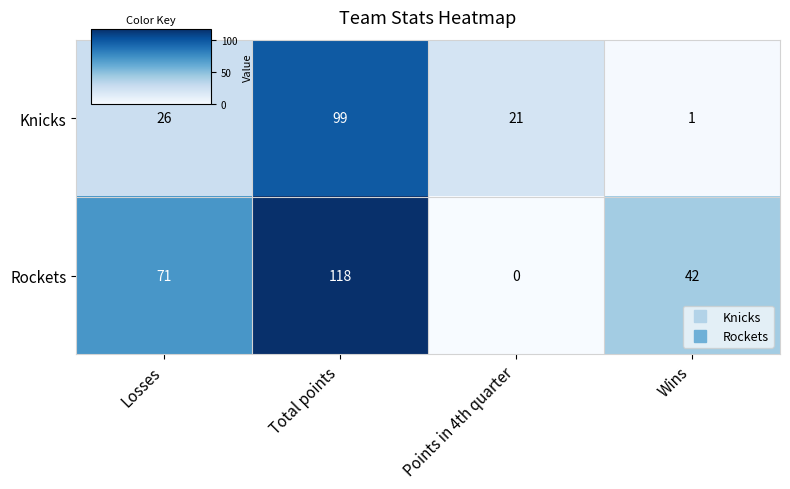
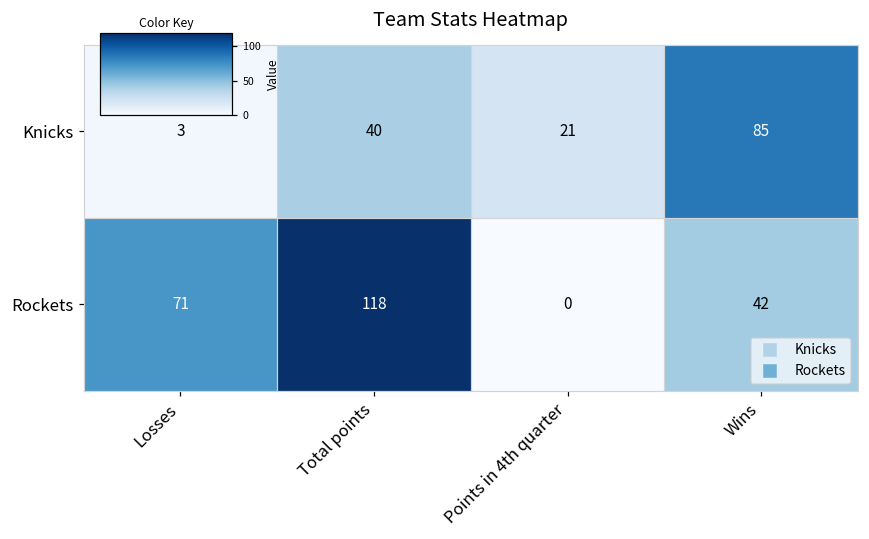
Knicks, Losses: 26 -> 3
Knicks, Total points: 99 -> 40
Knicks, Wins: 1 -> 85
